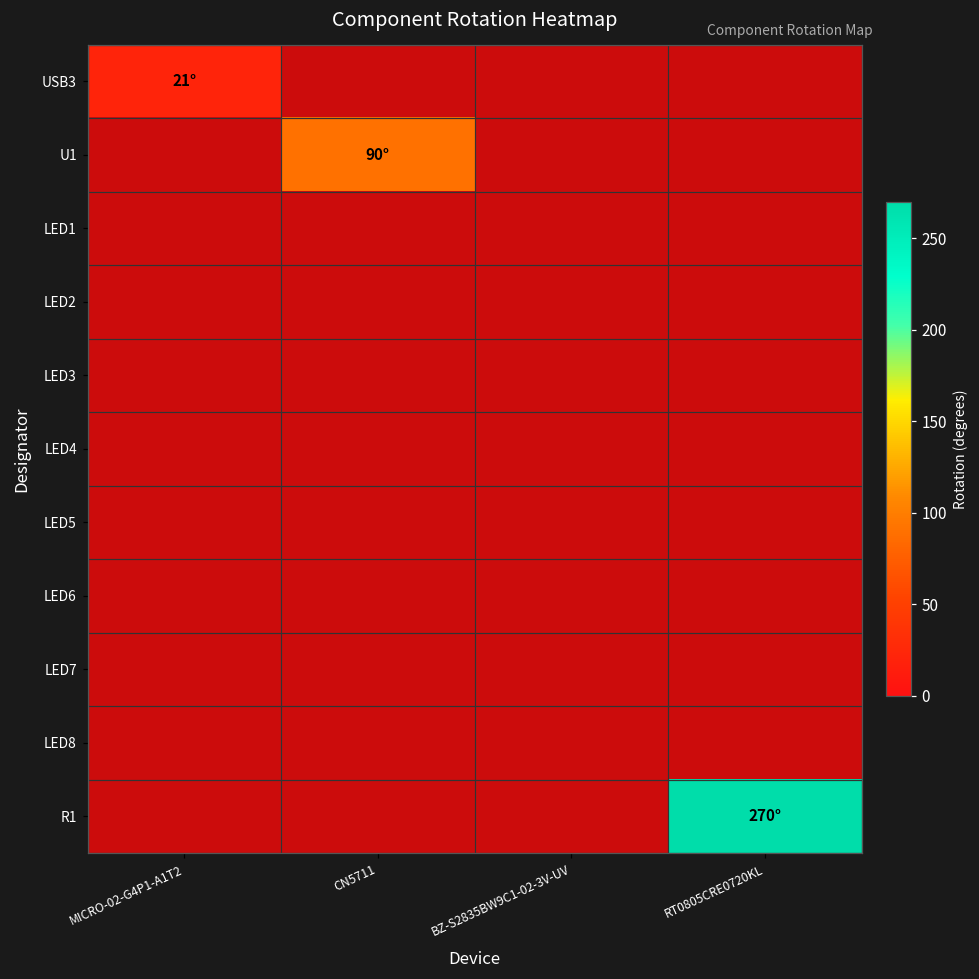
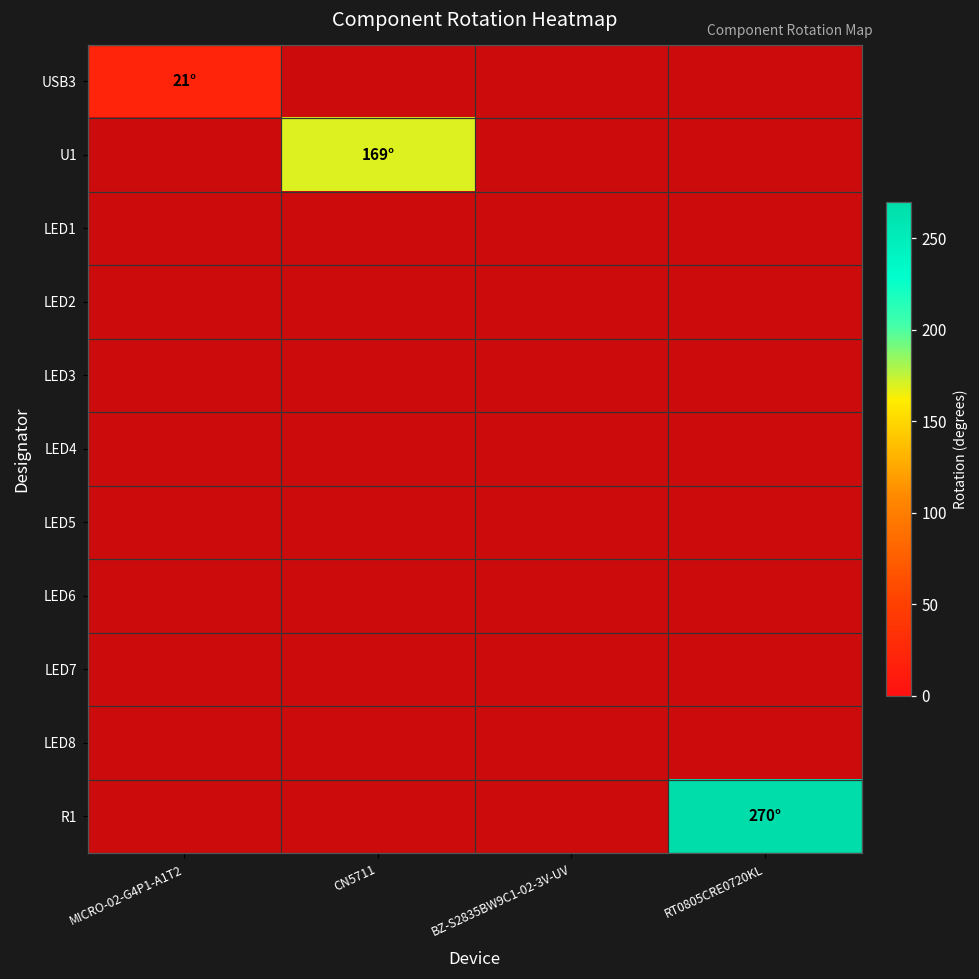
U1, CN5711: 90° -> 169°
